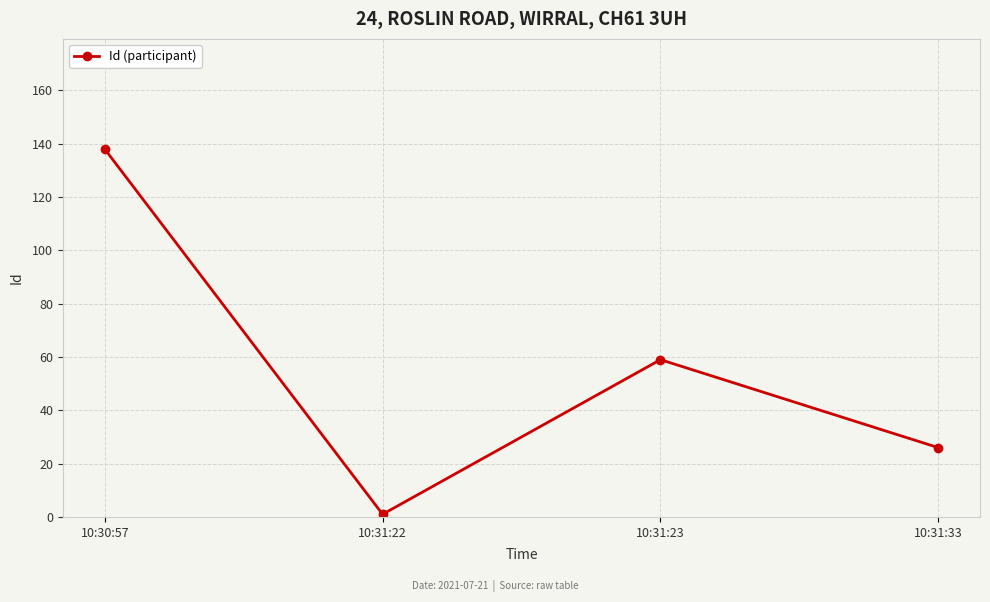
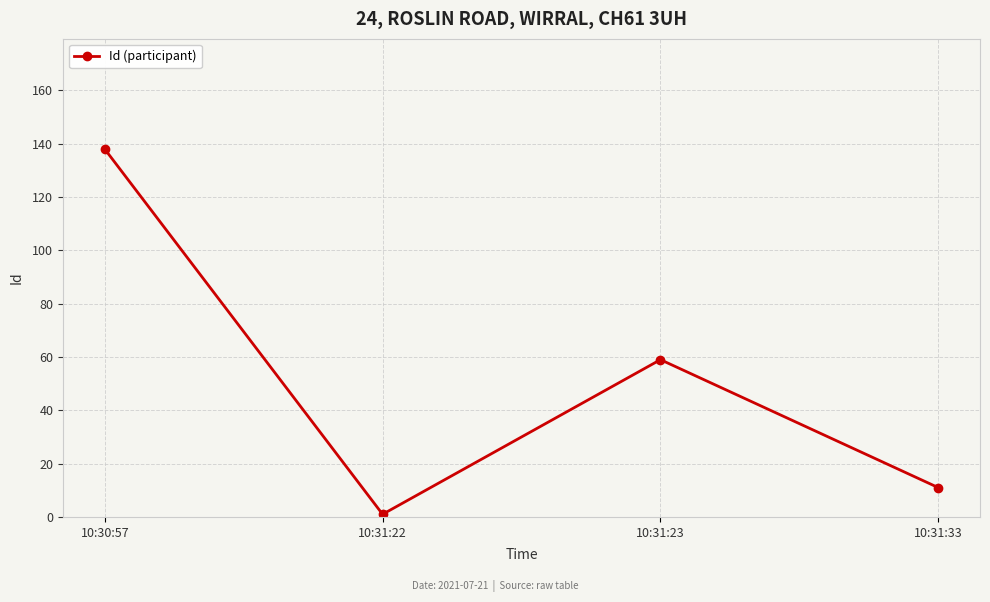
10:31:33: 26 -> 11
